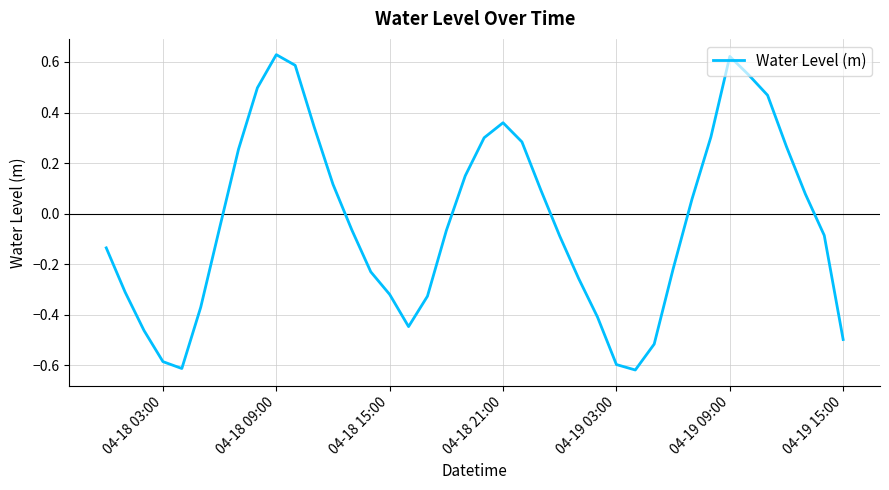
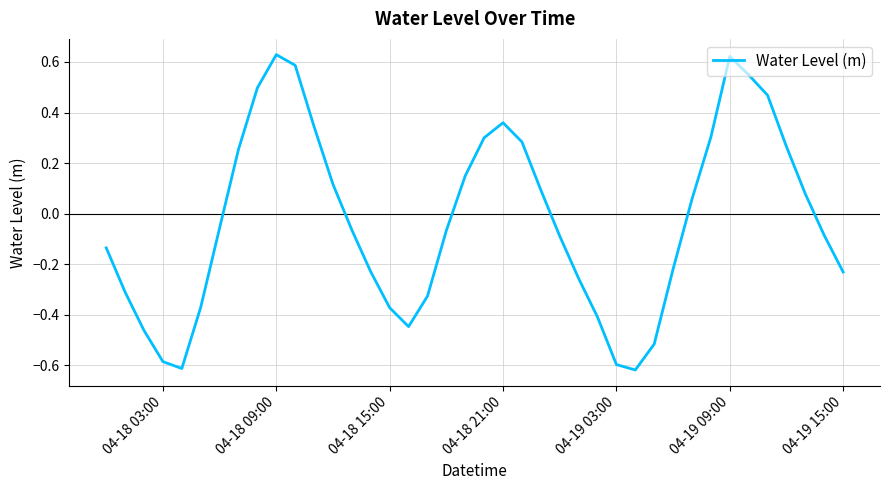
04-18 15:00: -0.32 -> -0.37
04-19 15:00: -0.50 -> -0.23
